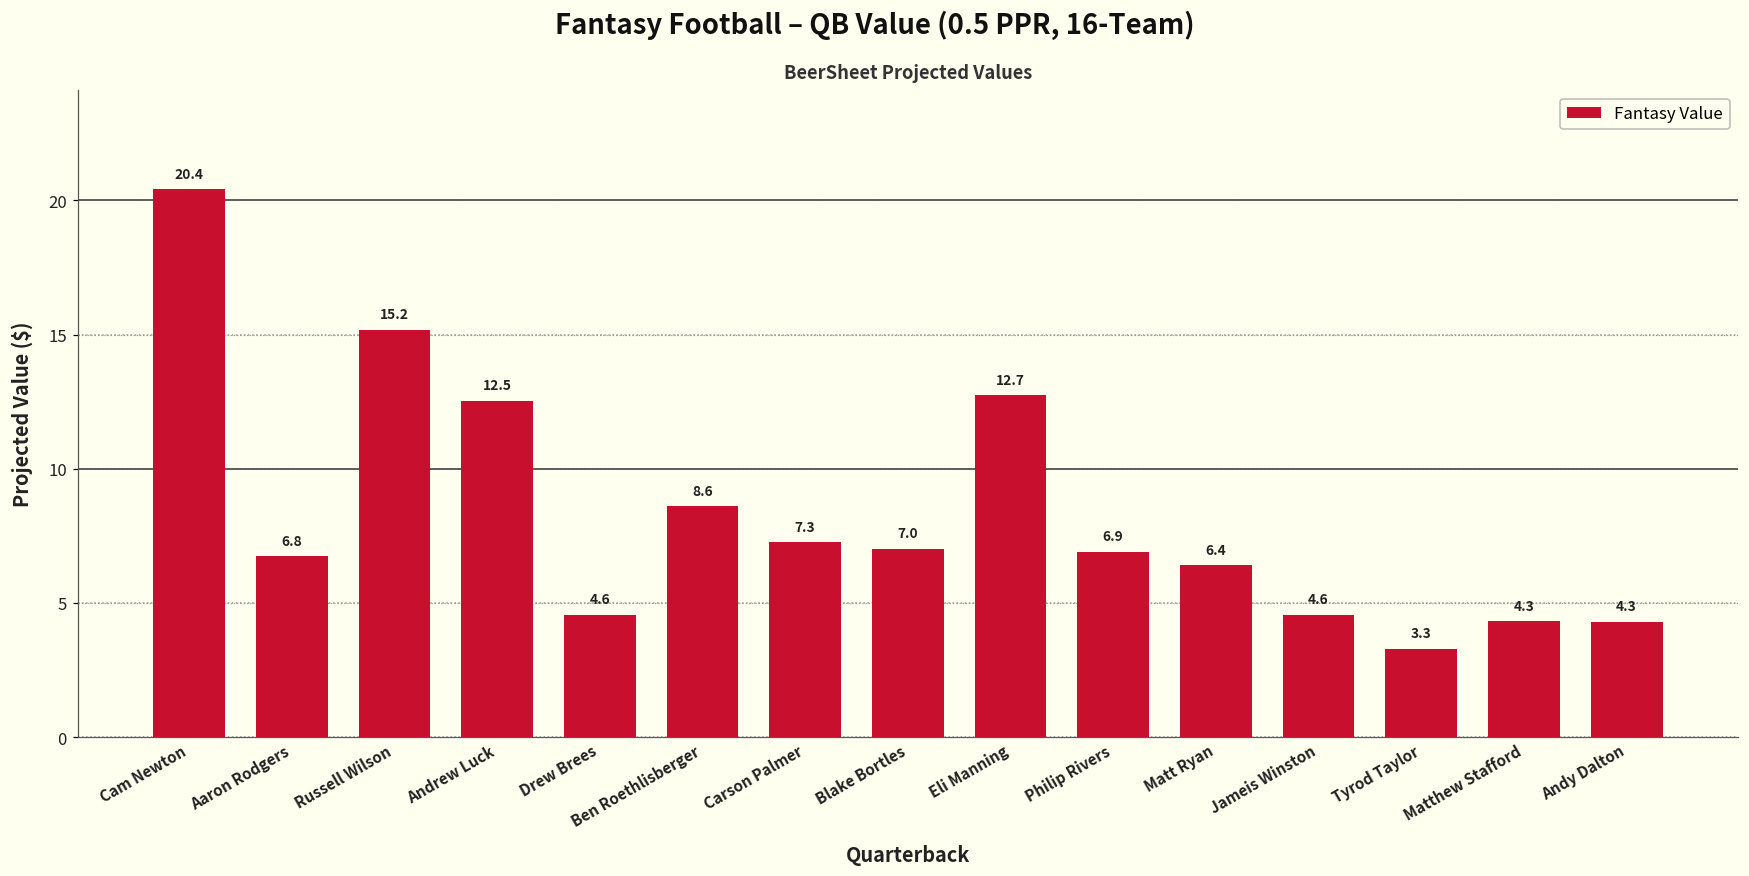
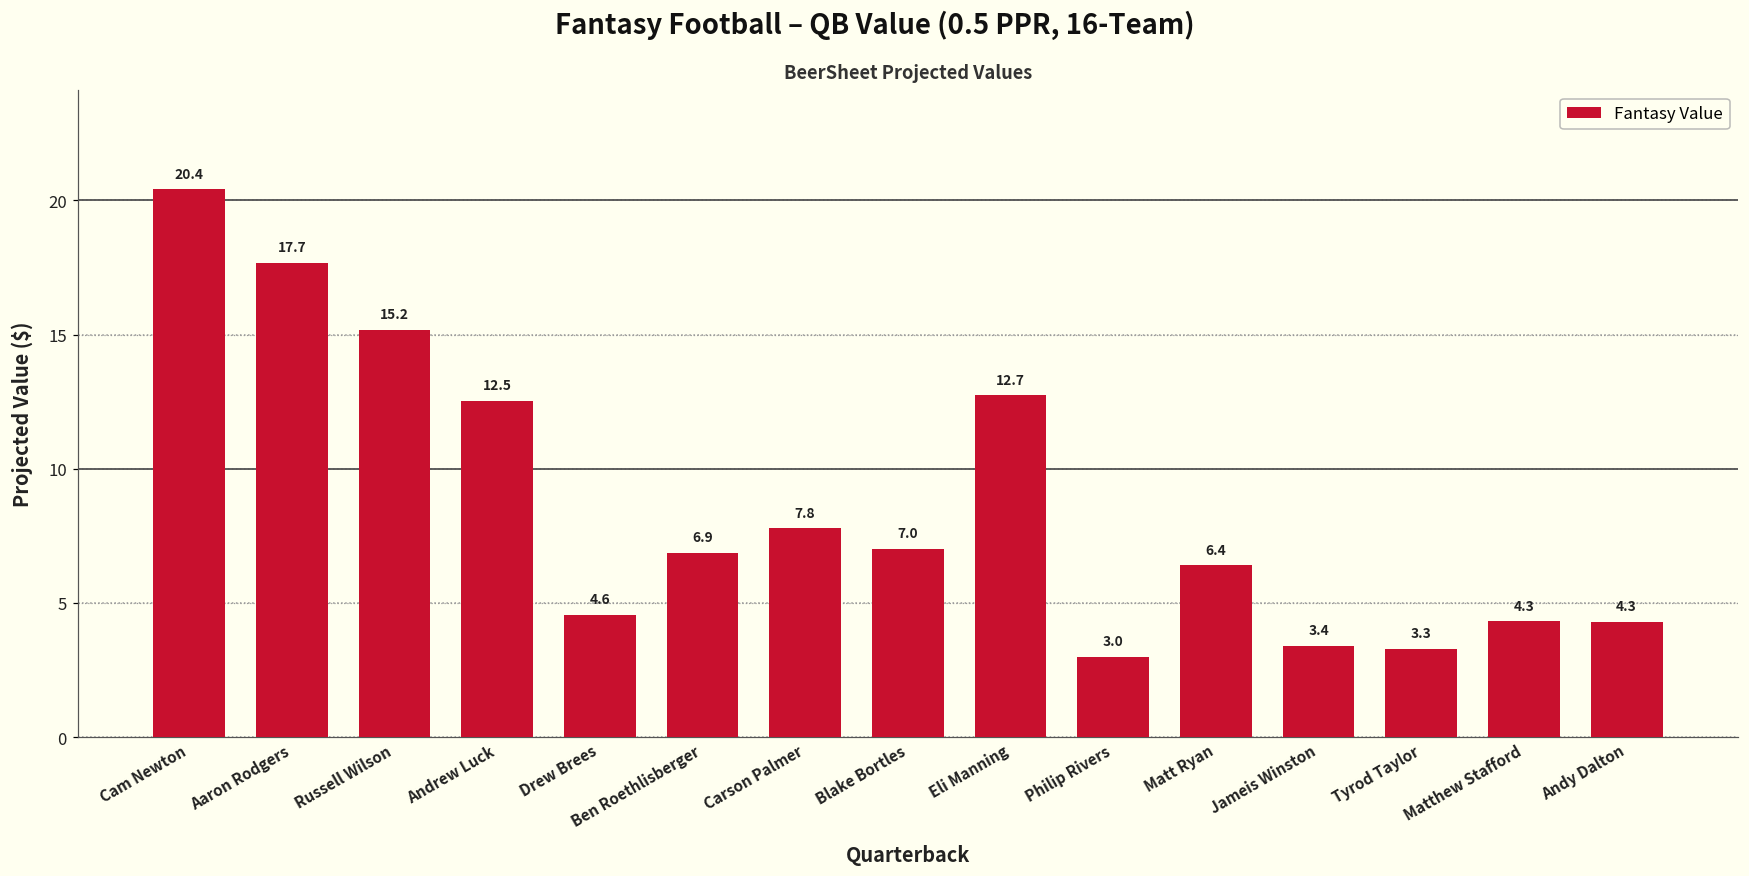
Aaron Rodgers: 6.8 -> 17.7
Ben Roethlisberger: 8.6 -> 6.9
Carson Palmer: 7.3 -> 7.8
Philip Rivers: 6.9 -> 3.0
Jameis Winston: 4.6 -> 3.4
